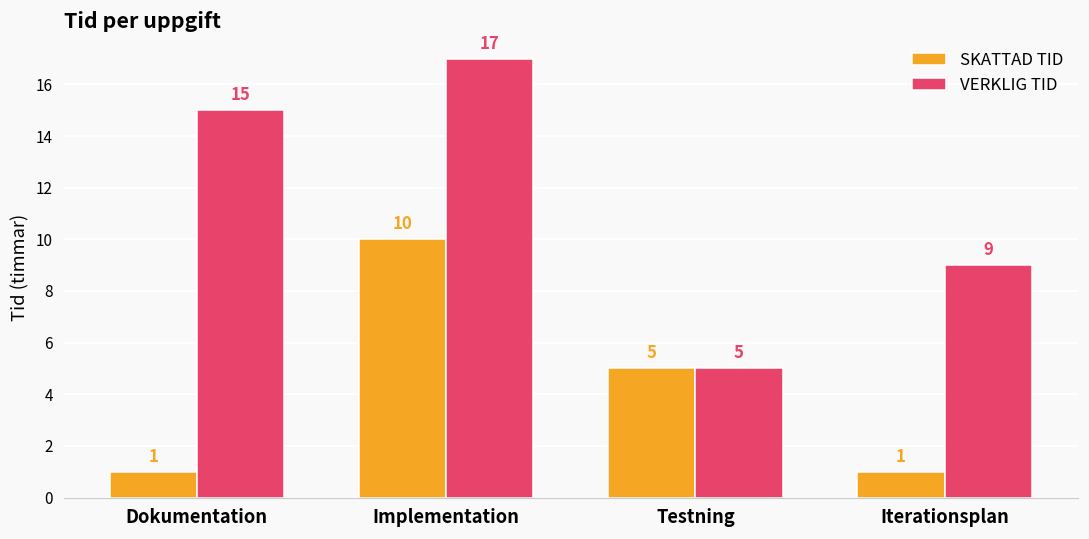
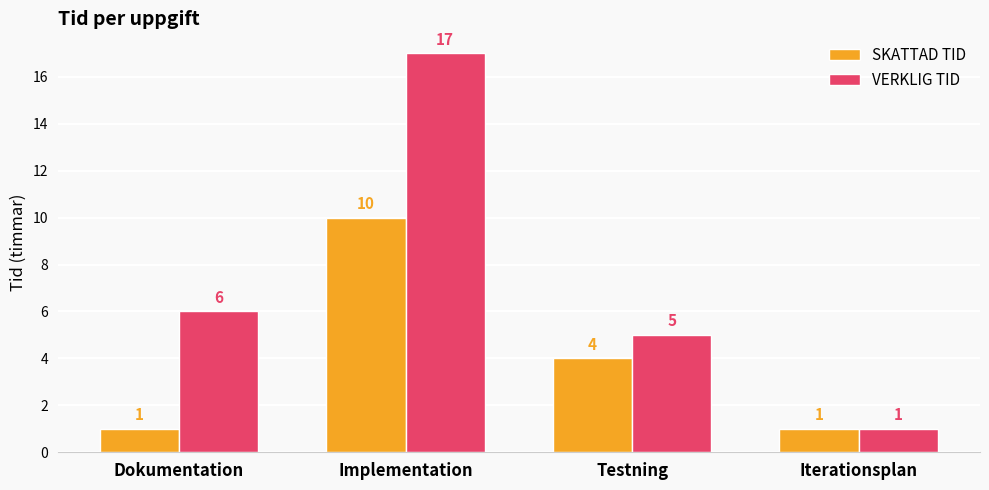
VERKLIG TID, Dokumentation: 15 -> 6
SKATTAD TID, Testning: 5 -> 4
VERKLIG TID, Iterationsplan: 9 -> 1
